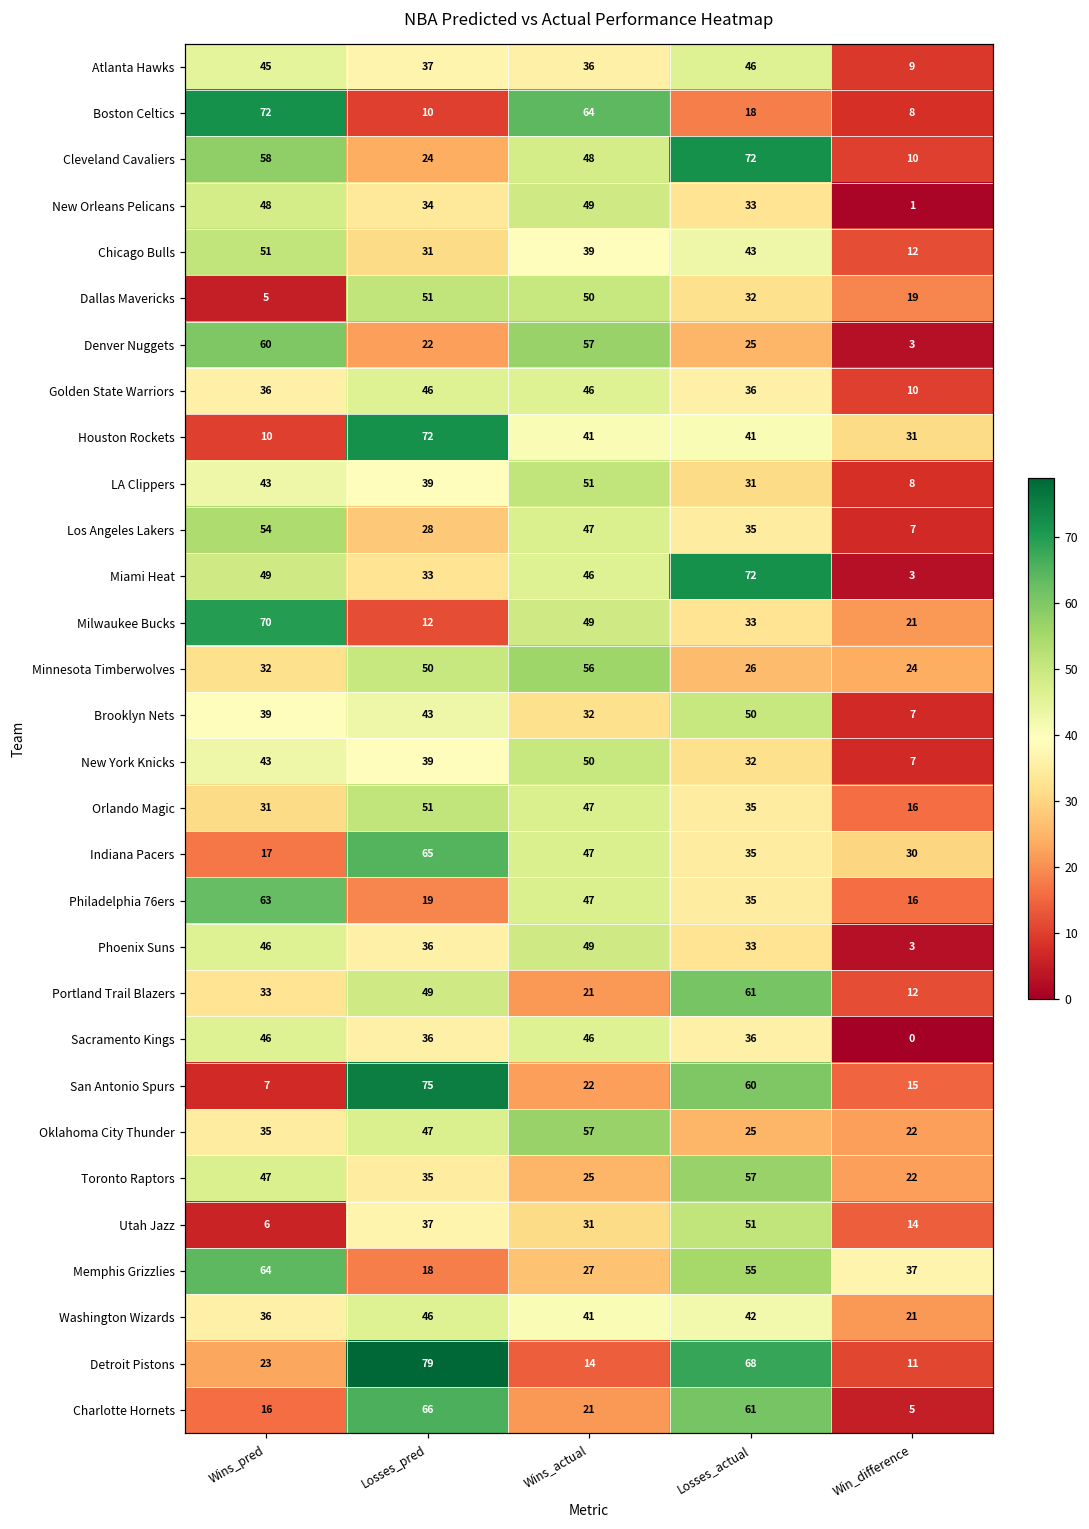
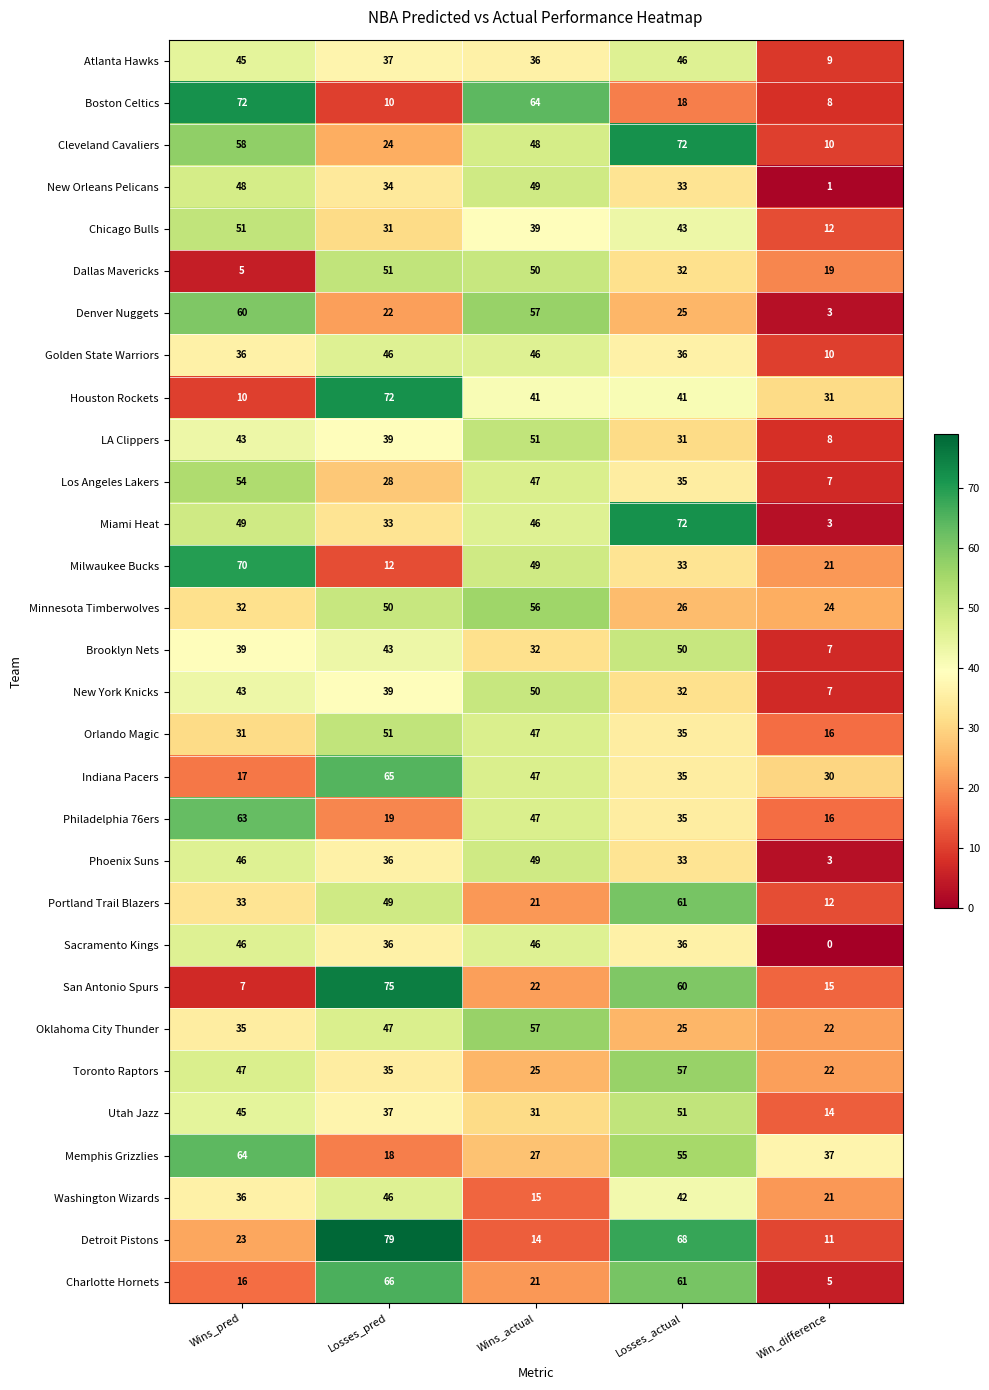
Utah Jazz, Wins_pred: 6 -> 45
Washington Wizards, Wins_actual: 41 -> 15
